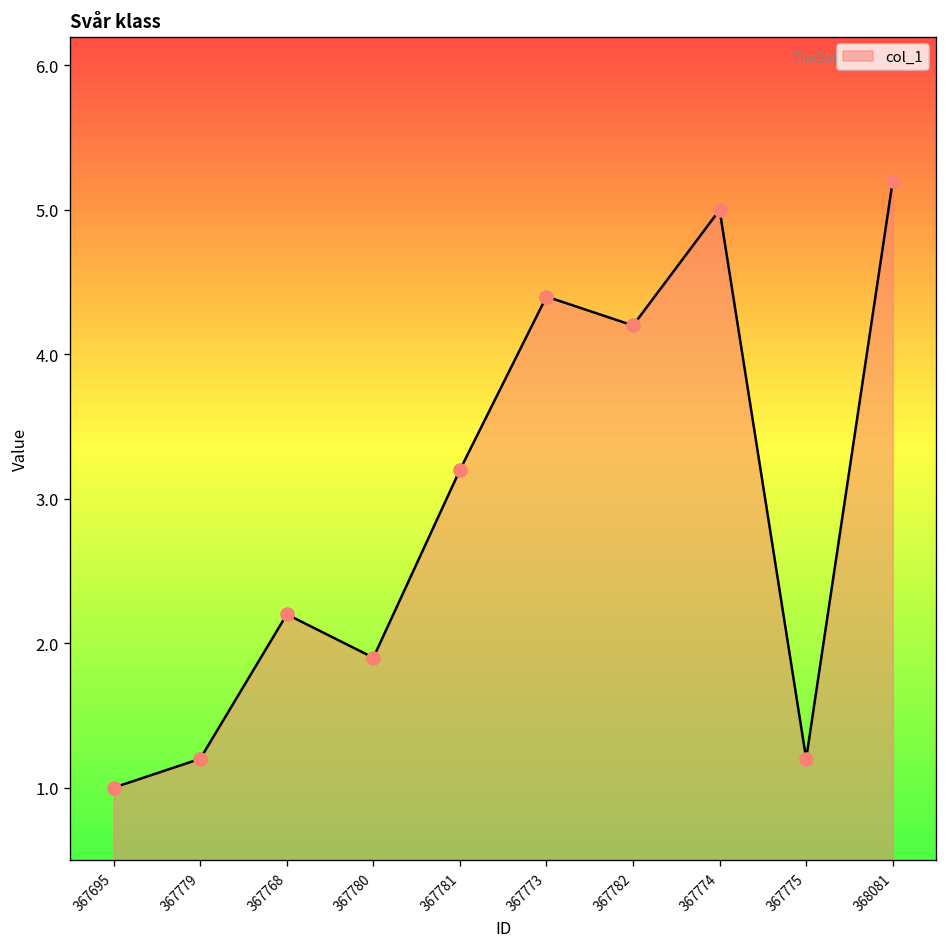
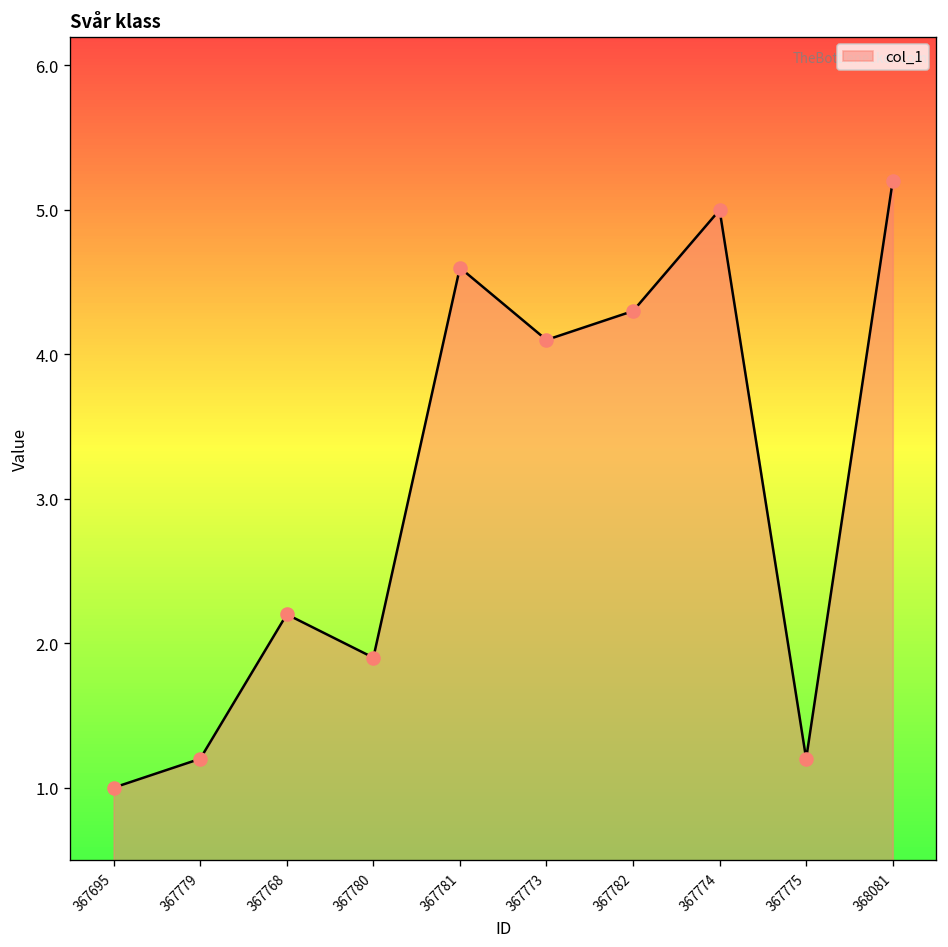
367781: 3.2 -> 4.6
367773: 4.4 -> 4.1
367782: 4.2 -> 4.3
